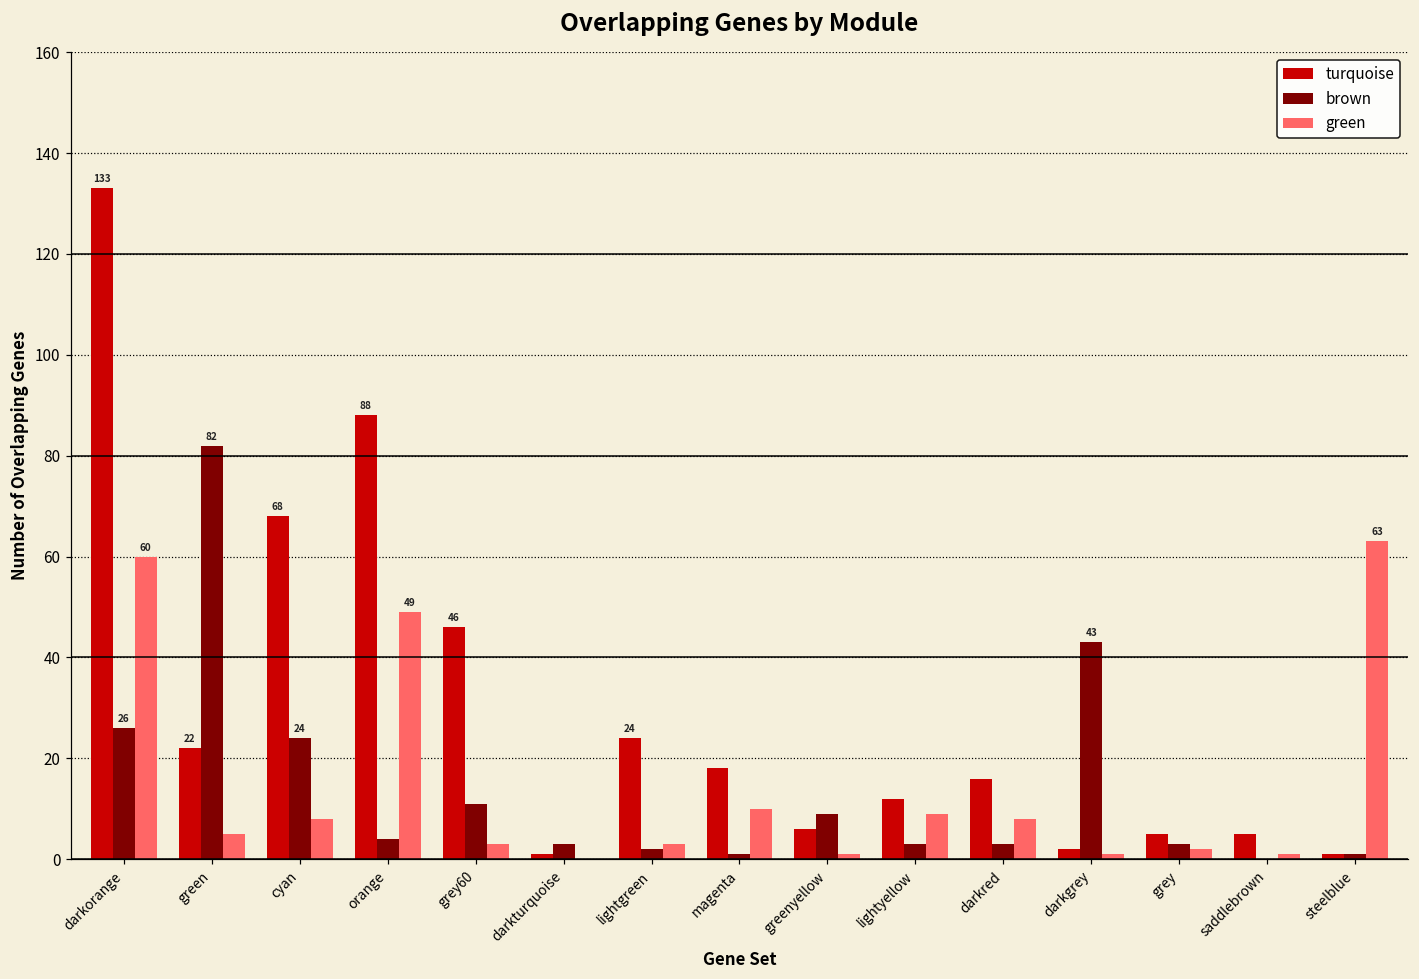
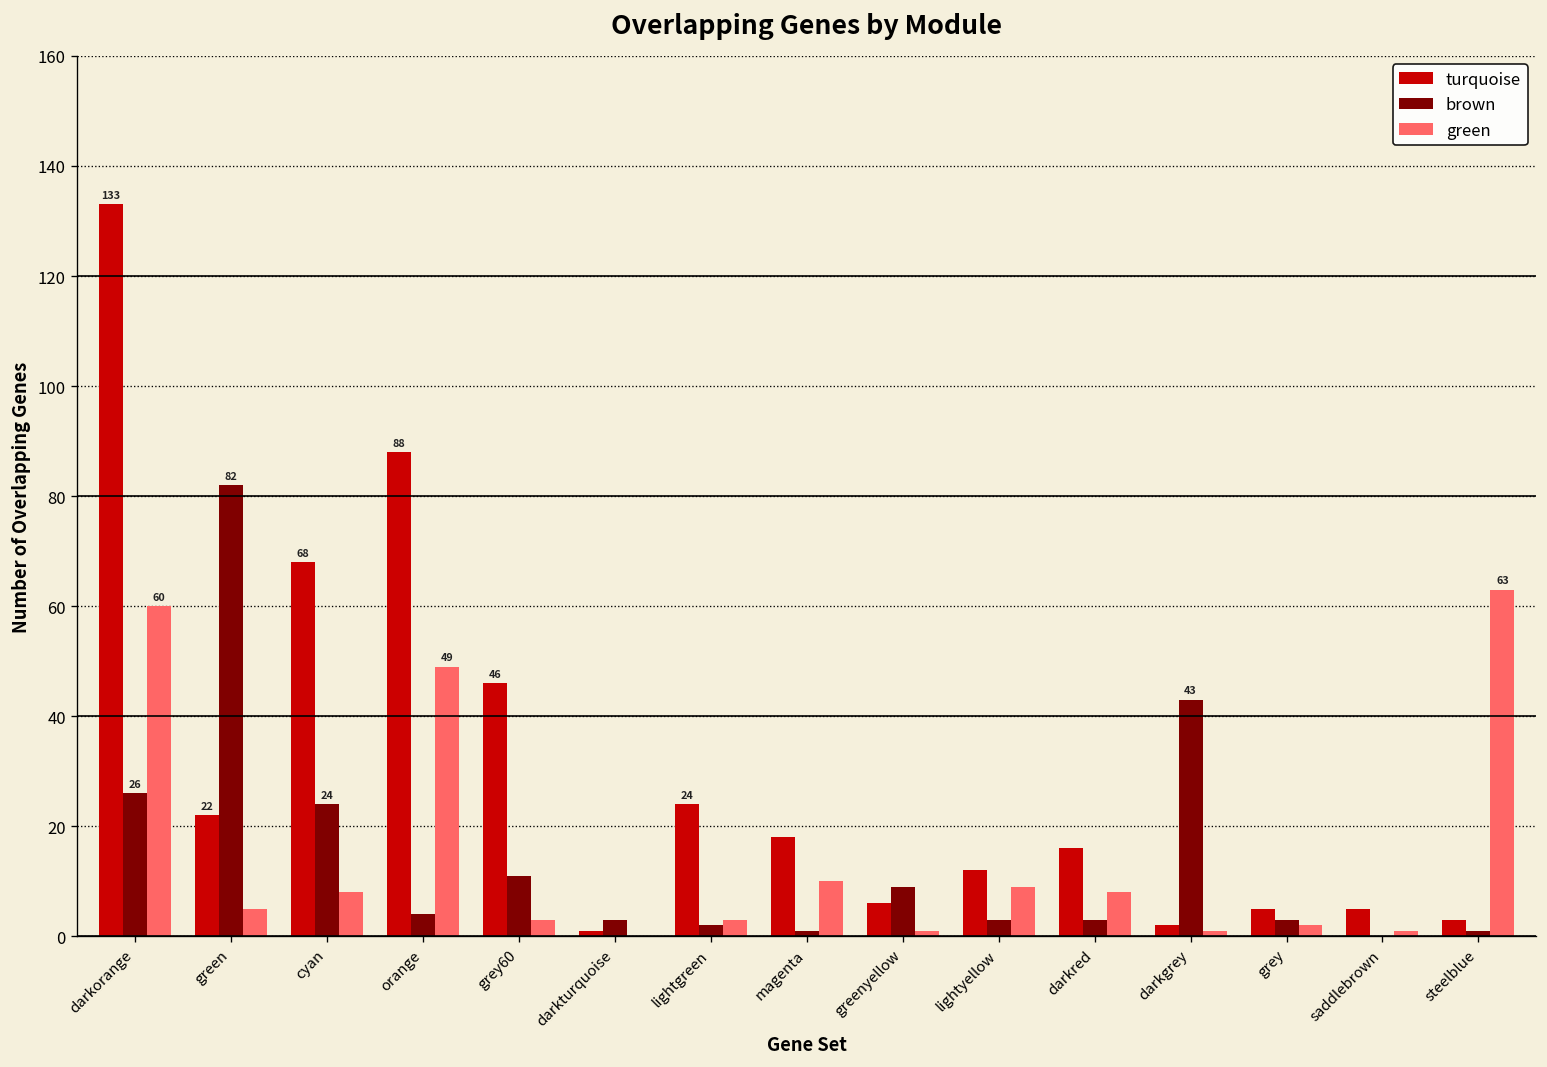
turquoise, steelblue: 1 -> 3
